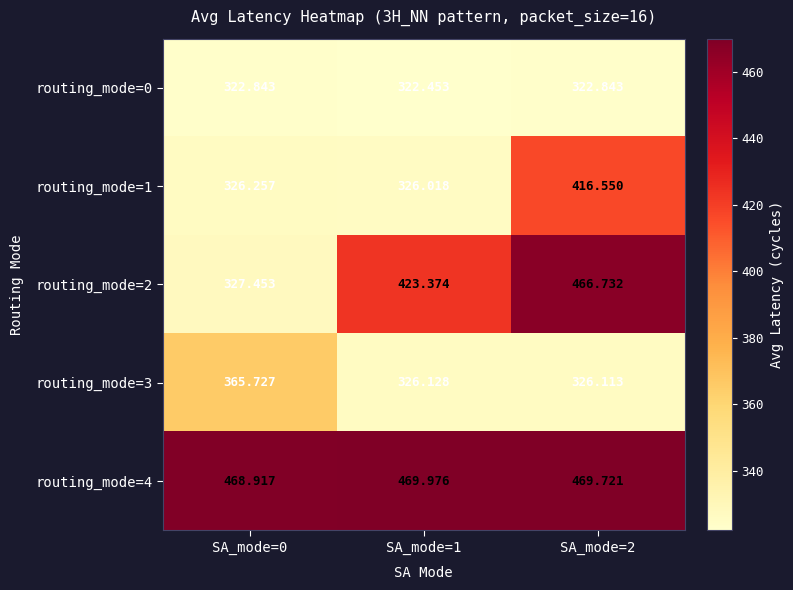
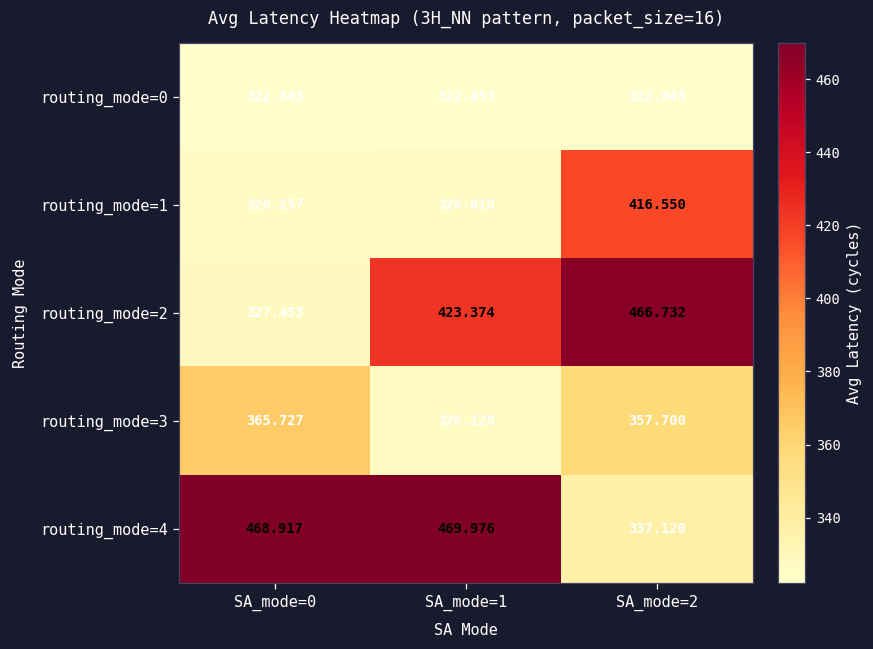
routing_mode=3, SA_mode=2: 326.113 -> 357.700
routing_mode=4, SA_mode=2: 469.721 -> 337.120
